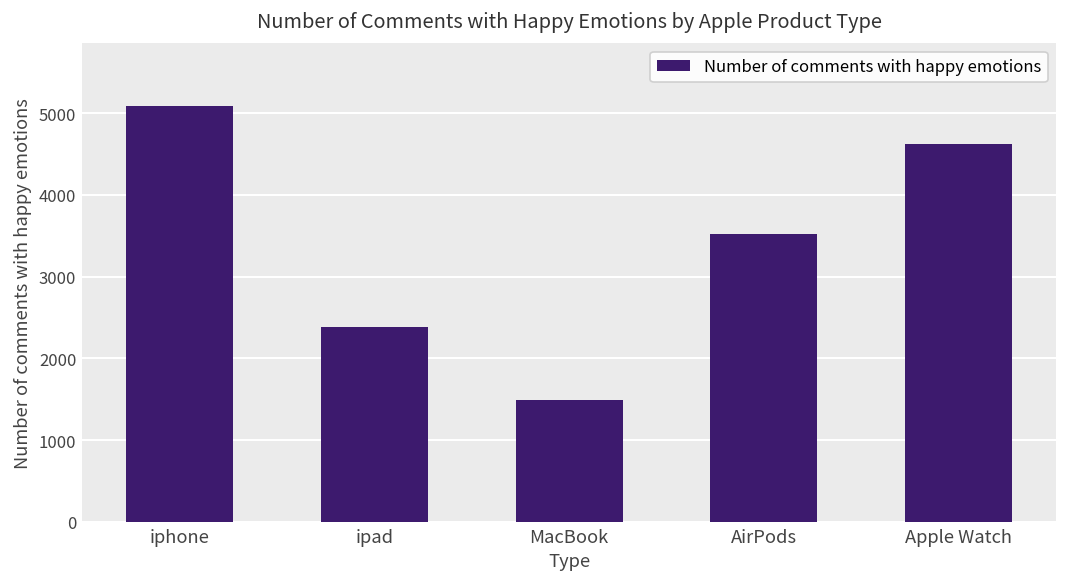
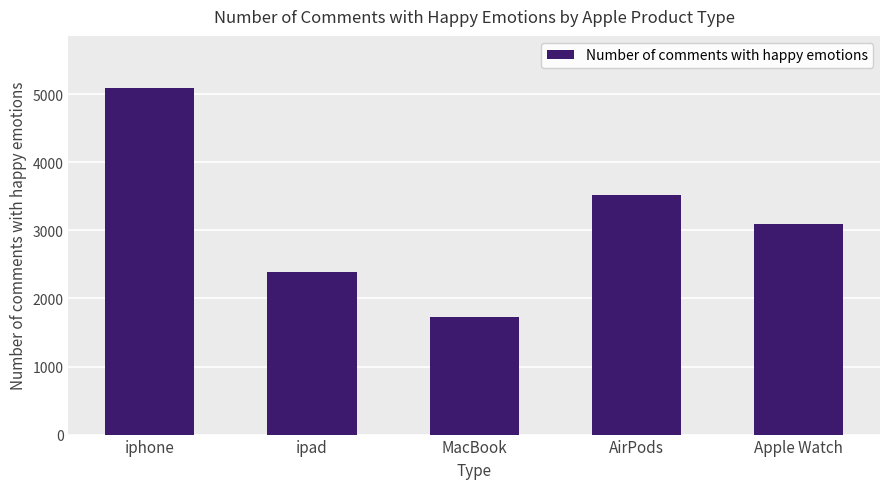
MacBook: 1500 -> 1700
Apple Watch: 4600 -> 3100
